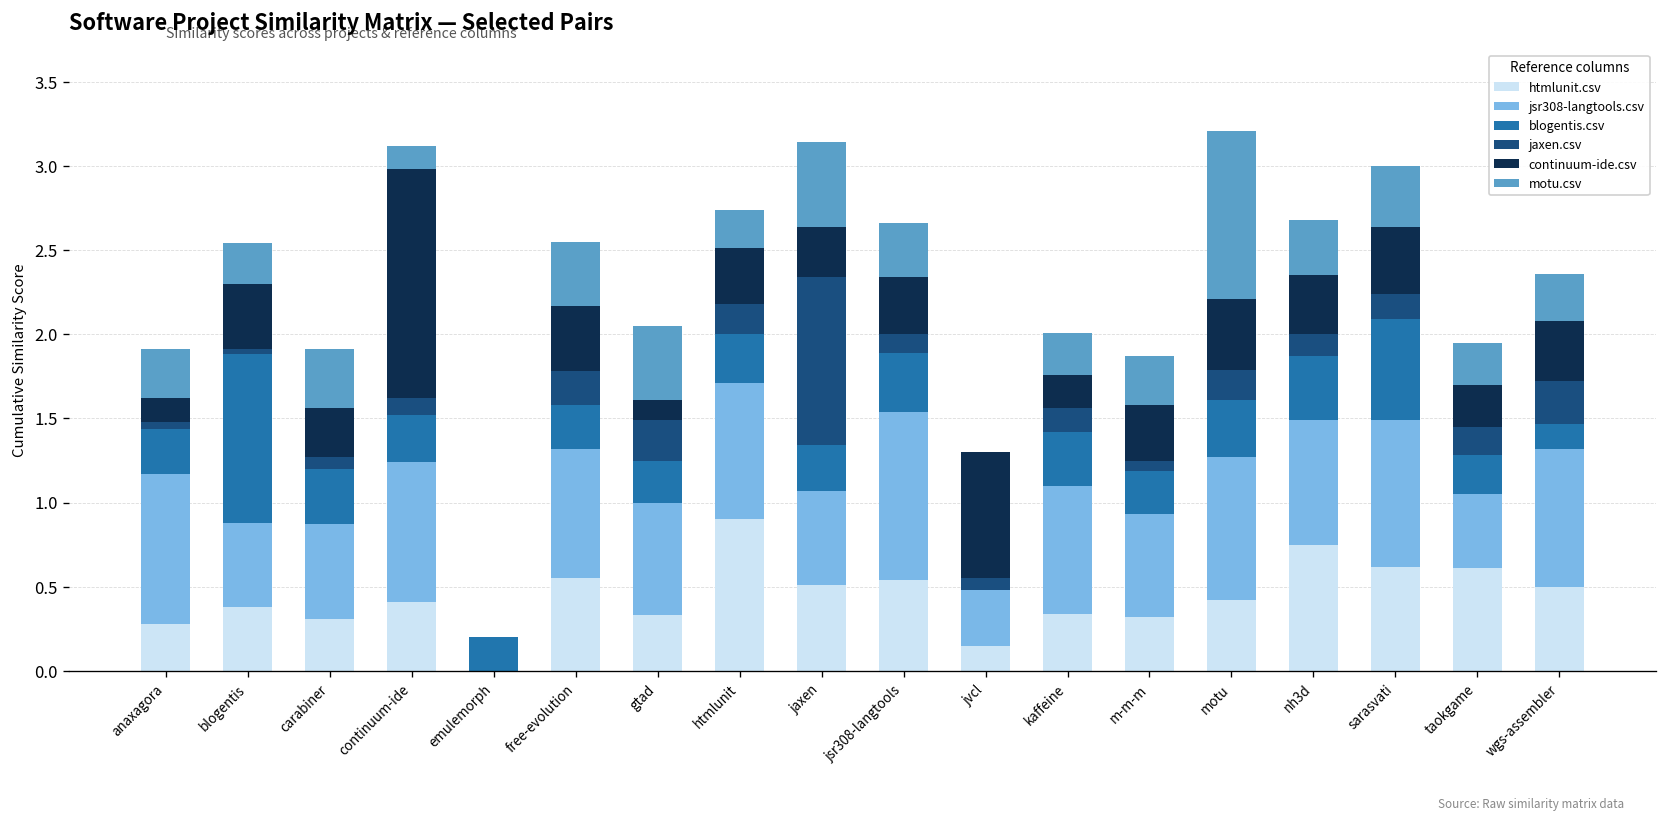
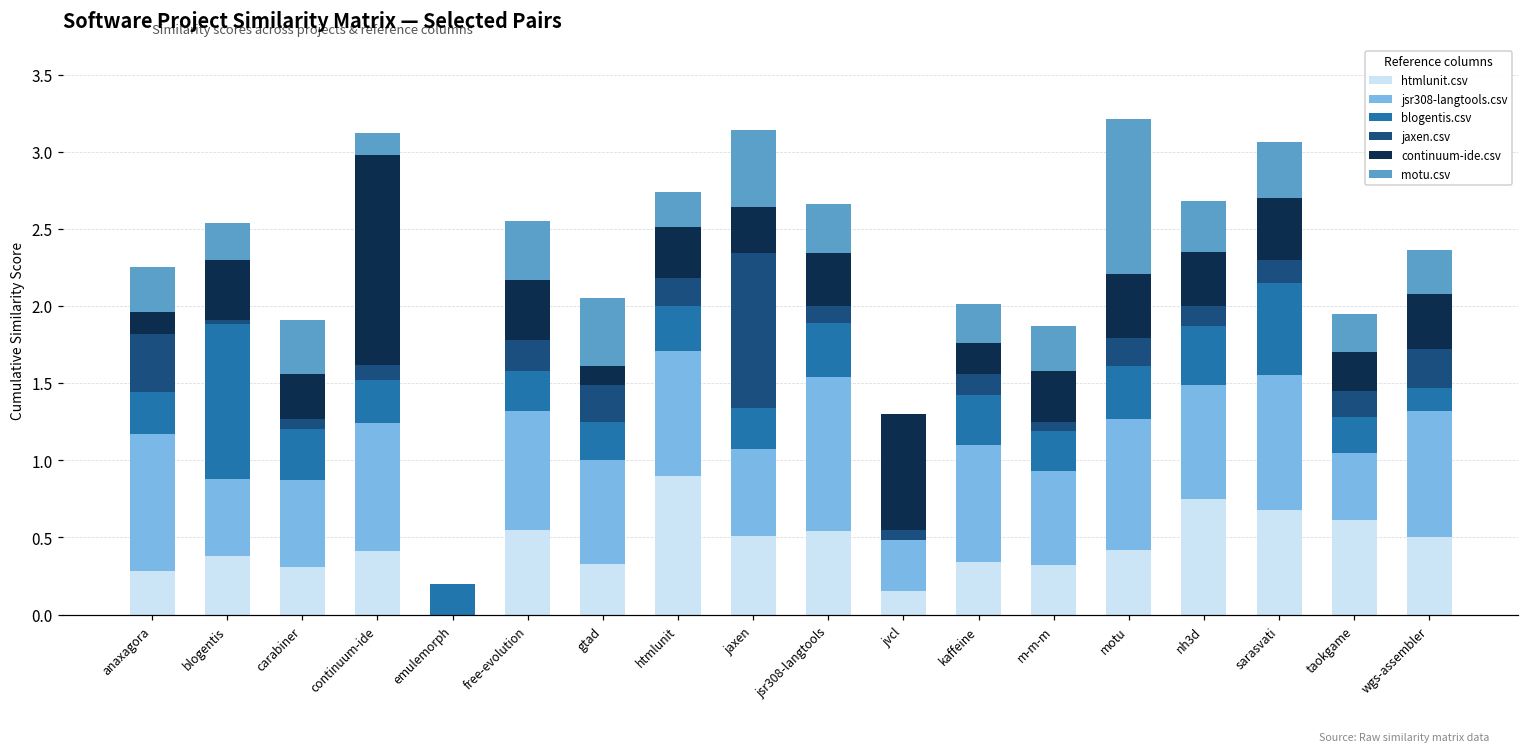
jaxen.csv, anaxagora: 0.04 -> 0.38
htmlunit.csv, sarasvati: 0.62 -> 0.68
